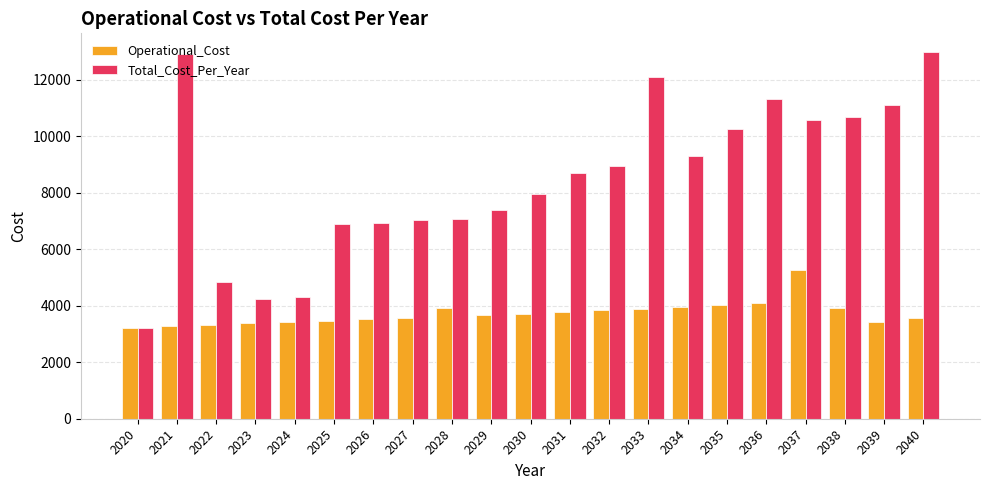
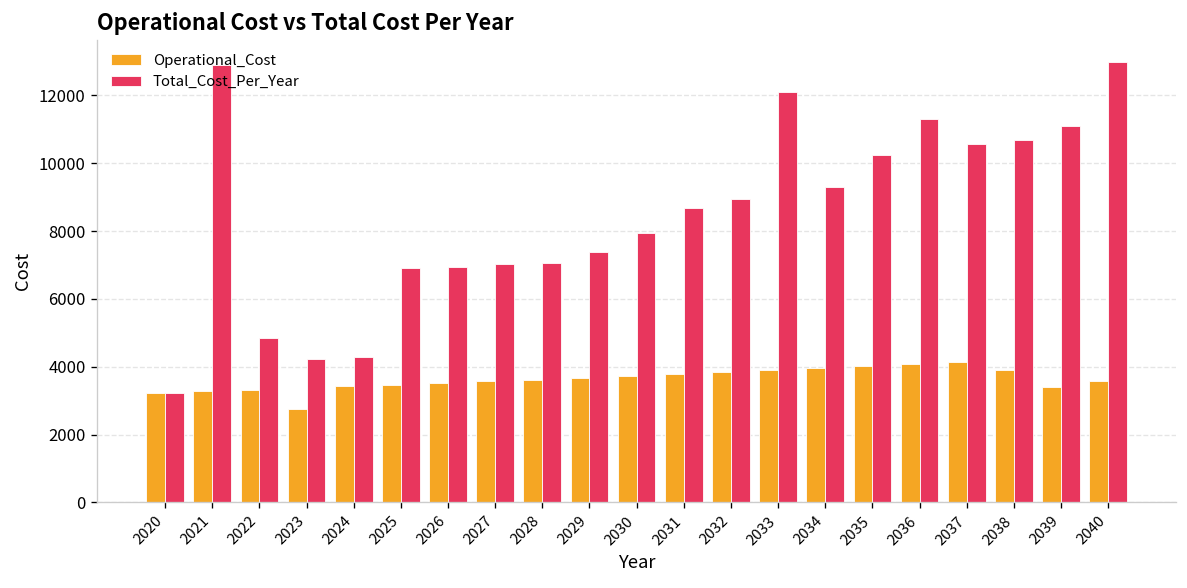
Operational_Cost, 2023: 3400 -> 2800
Operational_Cost, 2028: 3900 -> 3600
Operational_Cost, 2037: 5300 -> 4200
